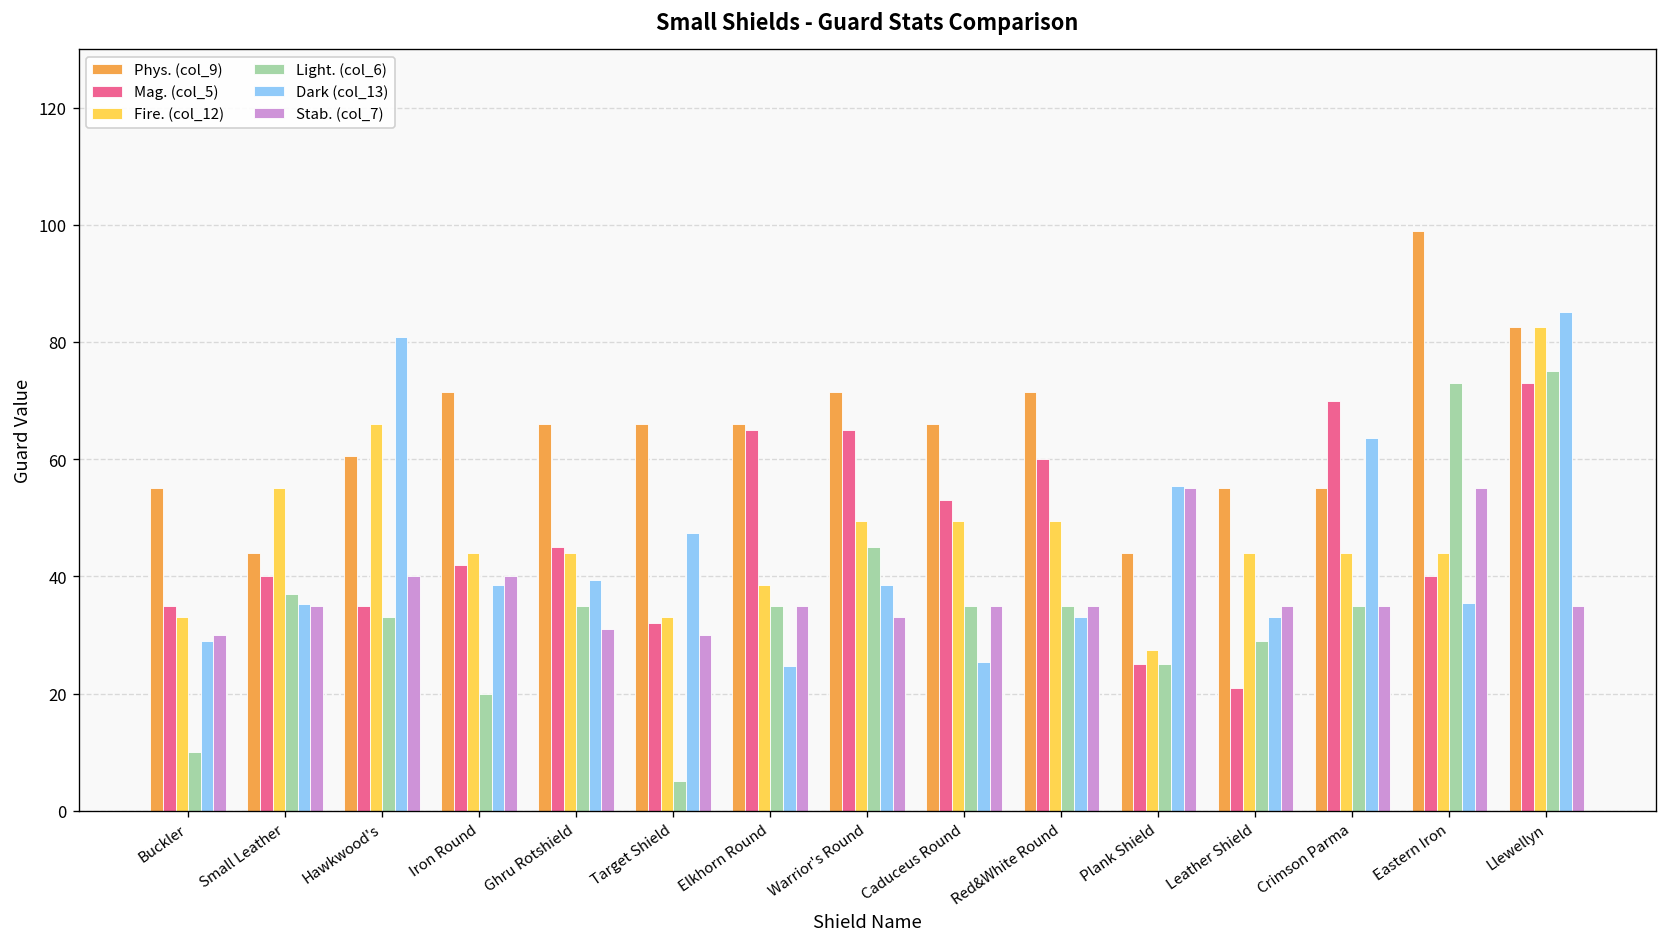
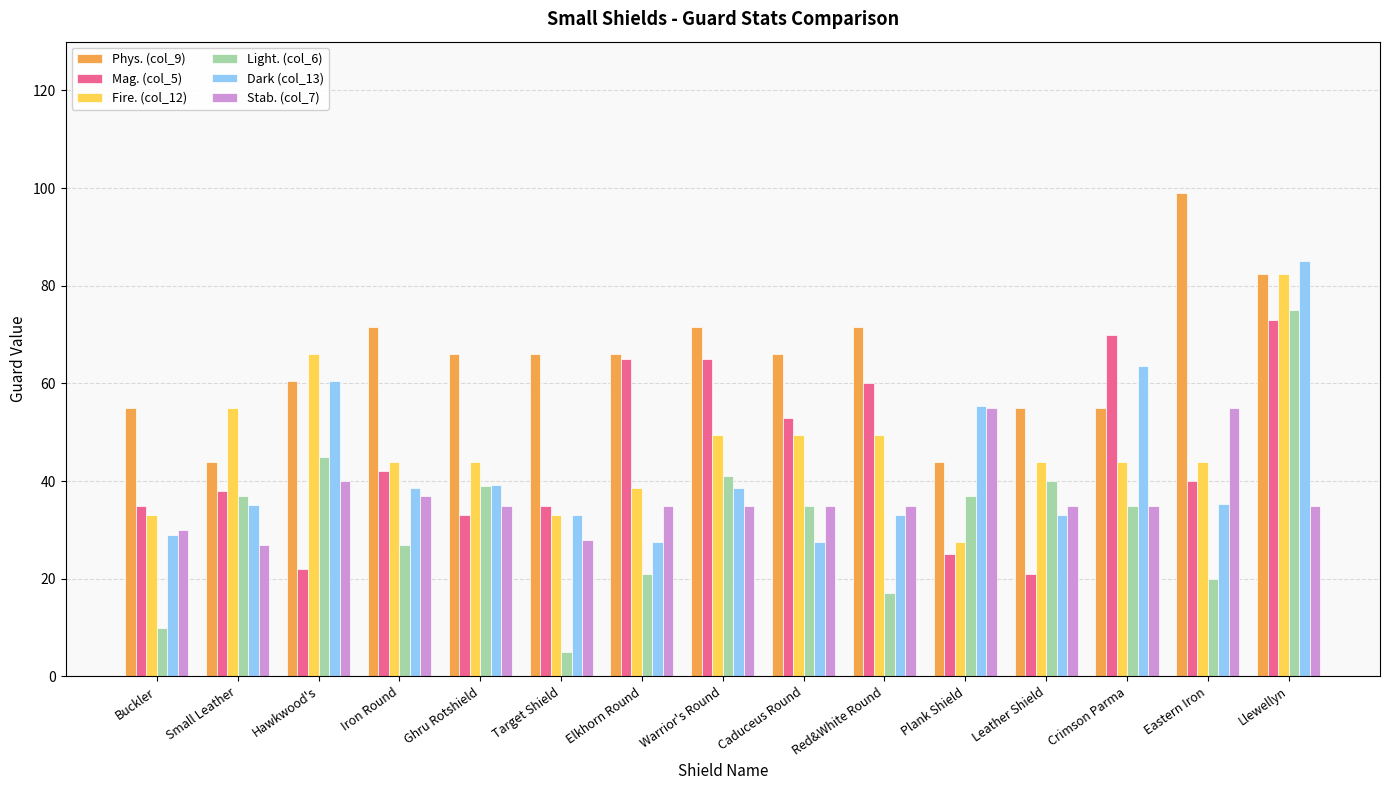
Mag. (col_5), Small Leather: 40 -> 38
Stab. (col_7), Small Leather: 35 -> 27
Mag. (col_5), Hawkwood's: 35 -> 22
Light. (col_6), Hawkwood's: 33 -> 45
Dark (col_13), Hawkwood's: 81 -> 61
Light. (col_6), Iron Round: 20 -> 27
Stab. (col_7), Iron Round: 40 -> 37
Mag. (col_5), Ghru Rotshield: 45 -> 33
Light. (col_6), Ghru Rotshield: 35 -> 39
Stab. (col_7), Ghru Rotshield: 31 -> 35
Mag. (col_5), Target Shield: 32 -> 35
Dark (col_13), Target Shield: 47 -> 33
Stab. (col_7), Target Shield: 30 -> 28
Light. (col_6), Elkhorn Round: 35 -> 21
Dark (col_13), Elkhorn Round: 25 -> 28
Light. (col_6), Warrior's Round: 45 -> 41
Stab. (col_7), Warrior's Round: 33 -> 35
Dark (col_13), Caduceus Round: 25 -> 28
Light. (col_6), Red&White Round: 35 -> 17
Light. (col_6), Plank Shield: 25 -> 37
Light. (col_6), Leather Shield: 29 -> 40
Light. (col_6), Eastern Iron: 73 -> 20
